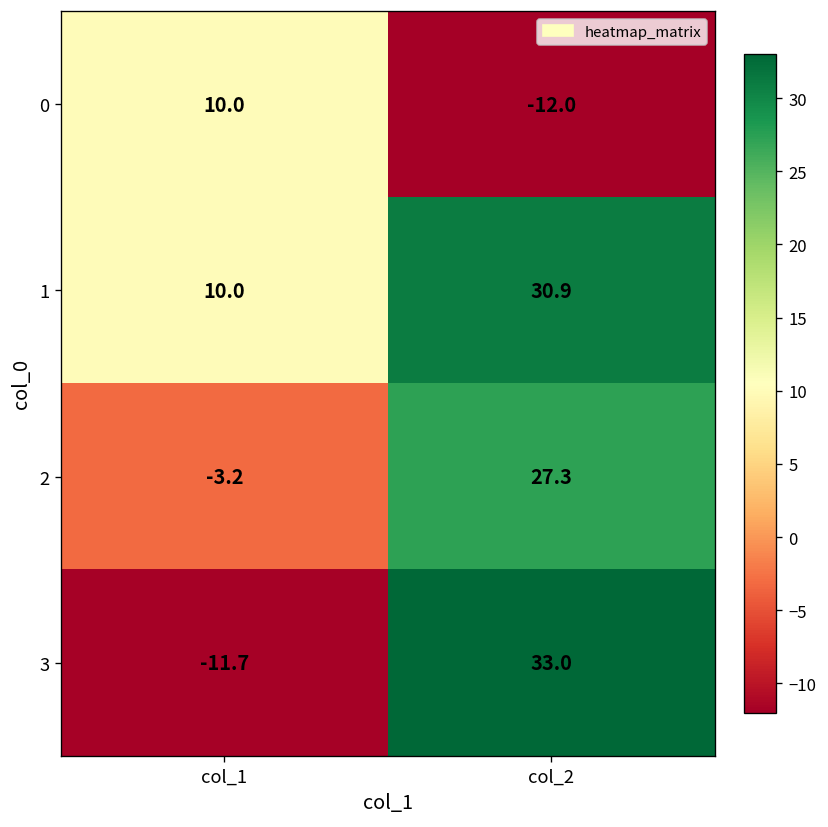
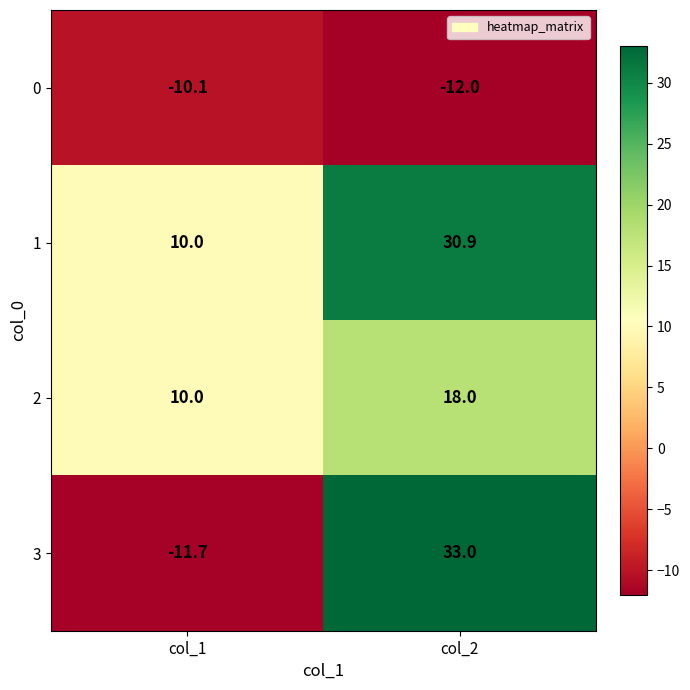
0, col_1: 10.0 -> -10.1
2, col_1: -3.2 -> 10.0
2, col_2: 27.3 -> 18.0
